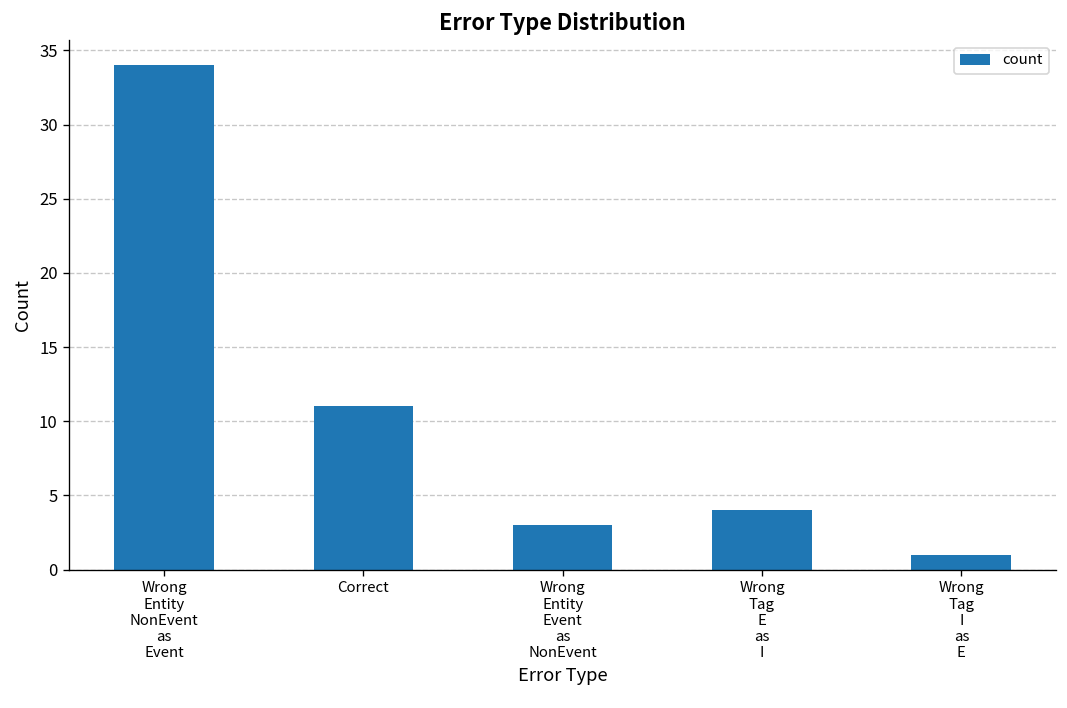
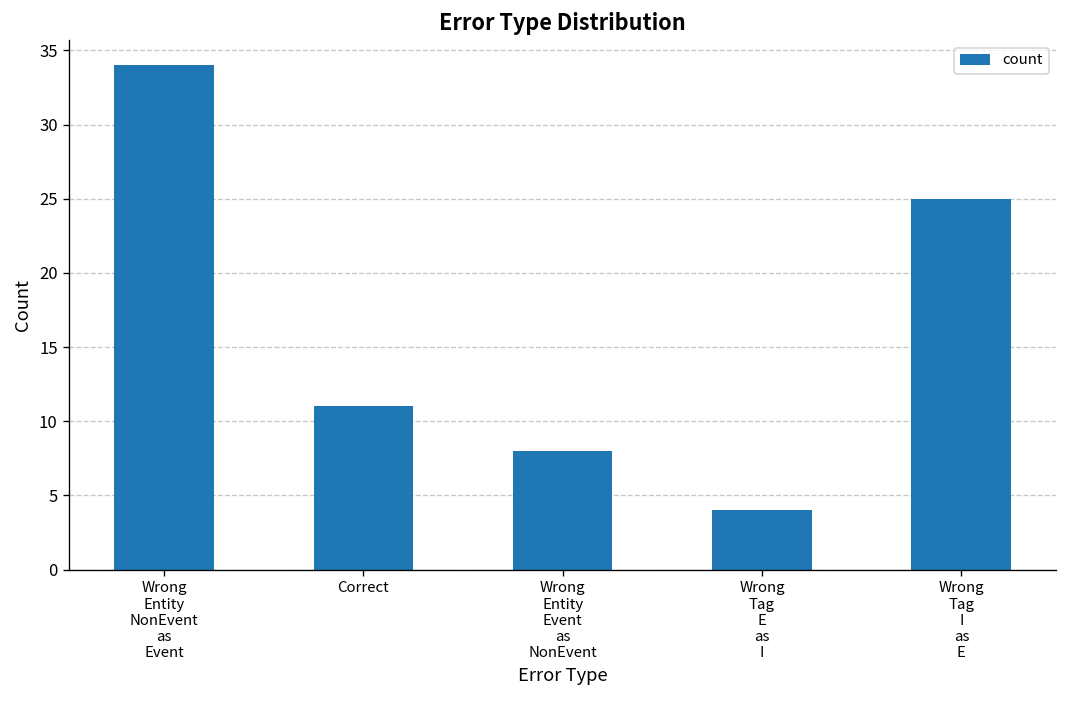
Wrong Entity Event as NonEvent: 3 -> 8
Wrong Tag I as E: 1 -> 25
